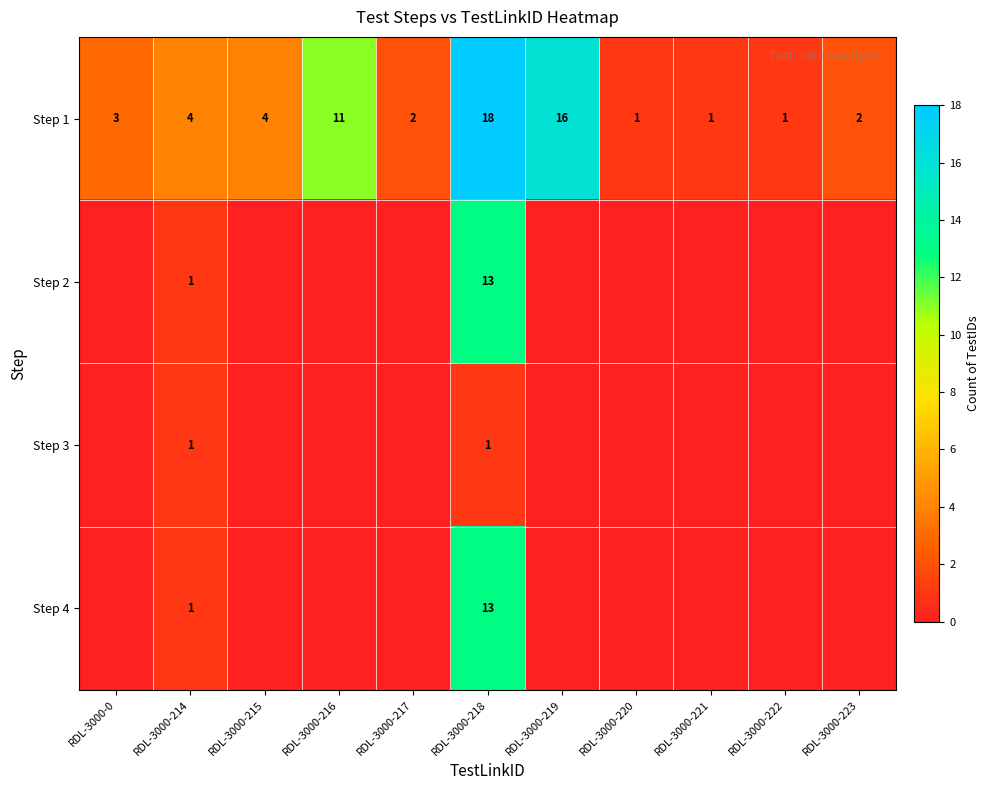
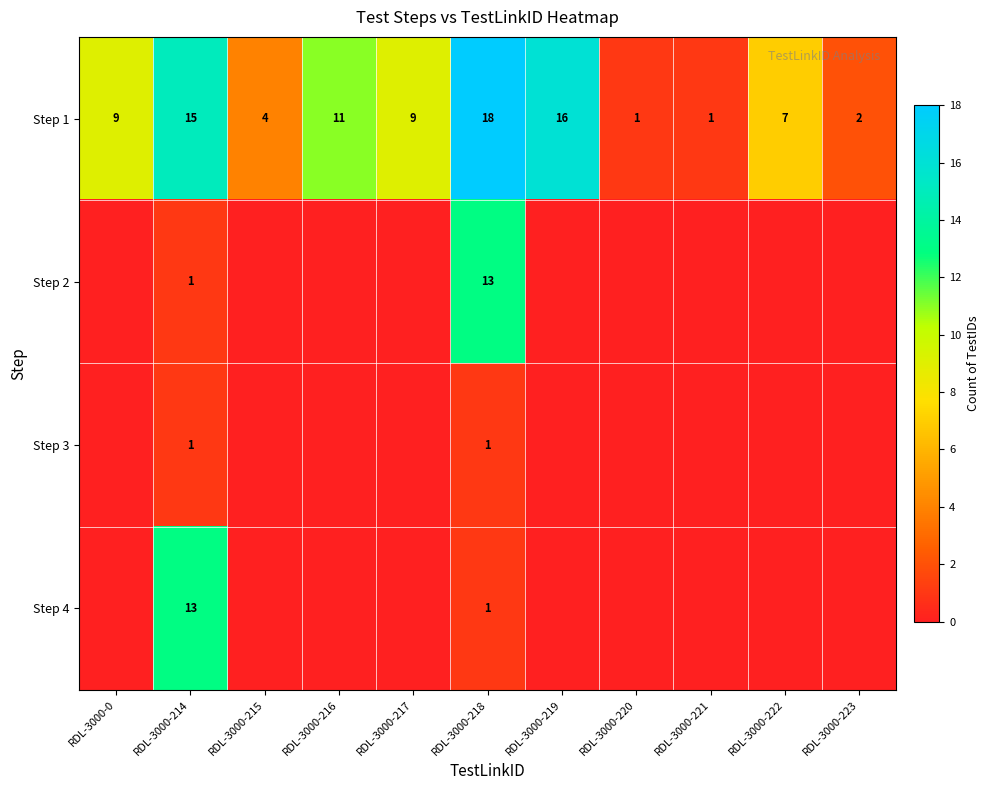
Step 1, RDL-3000-0: 3 -> 9
Step 1, RDL-3000-214: 4 -> 15
Step 1, RDL-3000-217: 2 -> 9
Step 1, RDL-3000-222: 1 -> 7
Step 4, RDL-3000-214: 1 -> 13
Step 4, RDL-3000-218: 13 -> 1
